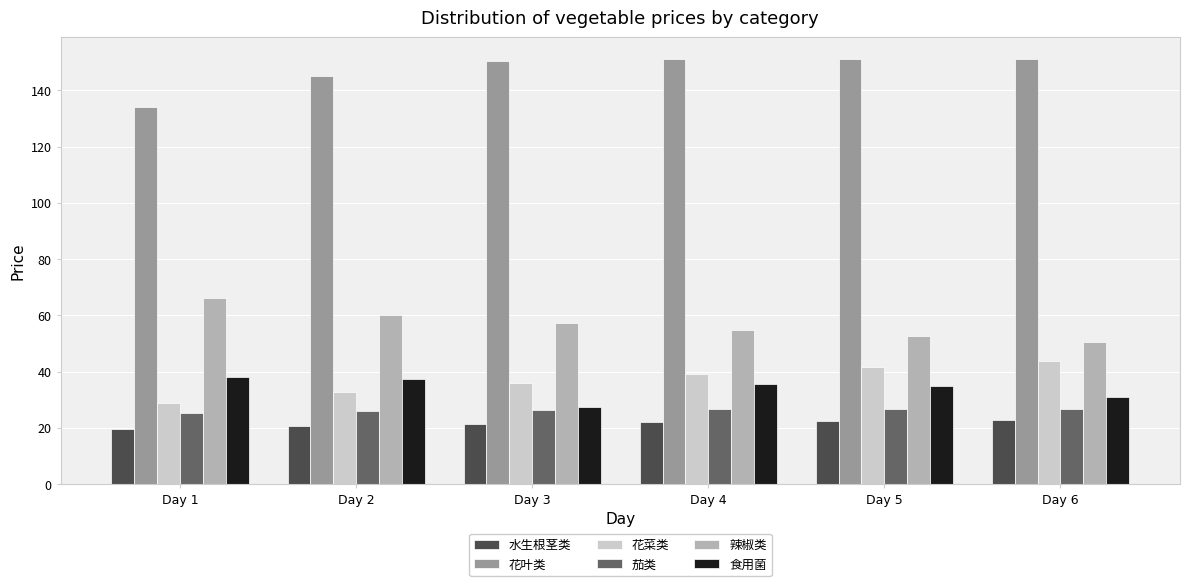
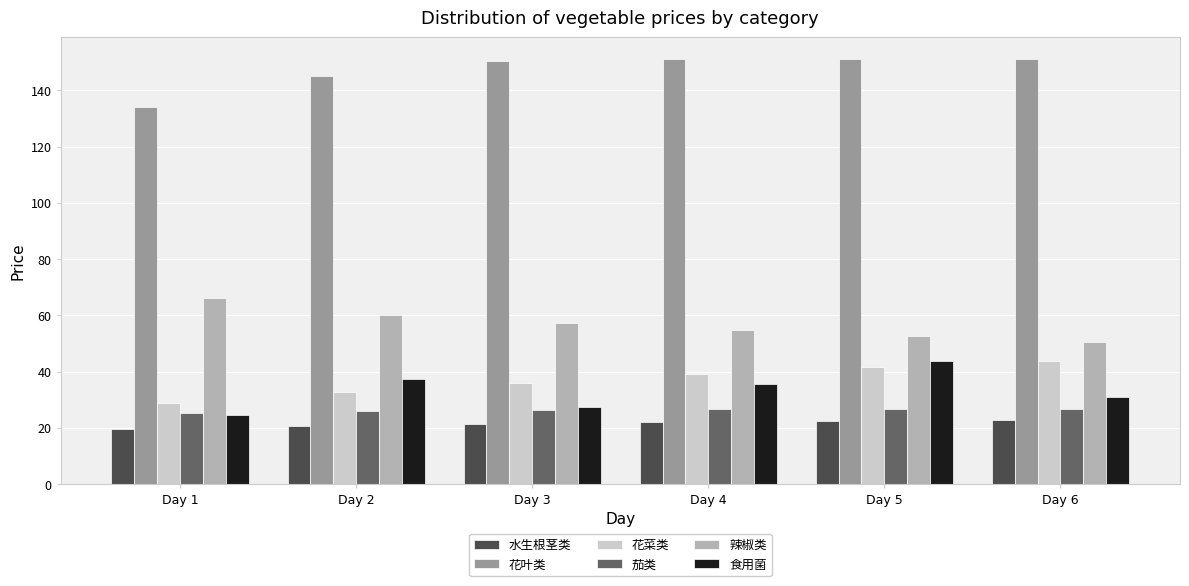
食用菌, Day 1: 38 -> 24
食用菌, Day 5: 35 -> 44
